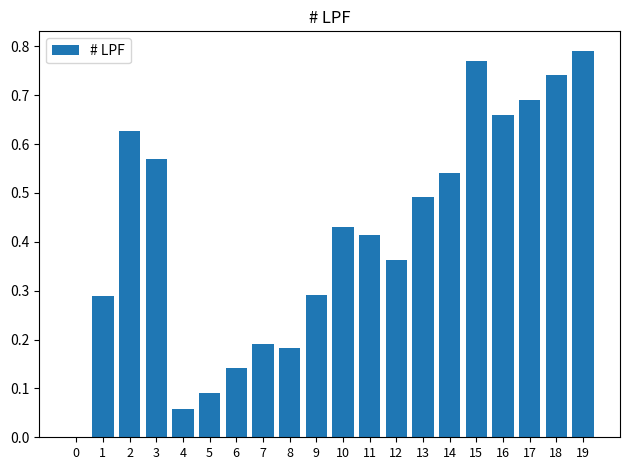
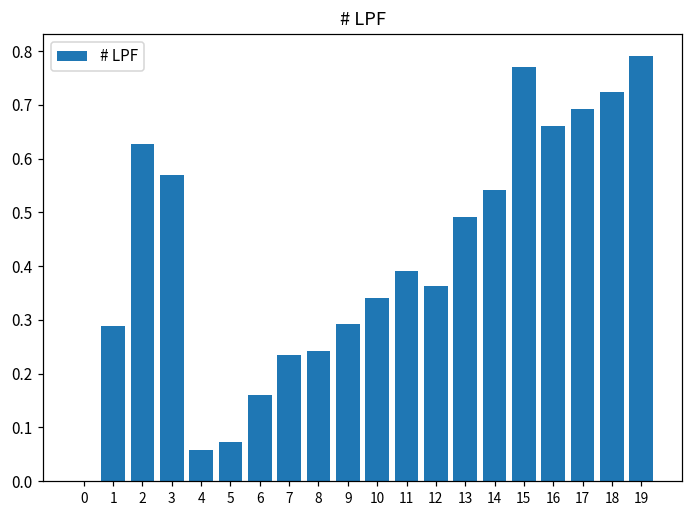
5: 0.09 -> 0.07
6: 0.14 -> 0.16
7: 0.19 -> 0.23
8: 0.18 -> 0.24
10: 0.43 -> 0.34
11: 0.41 -> 0.39
18: 0.74 -> 0.72
